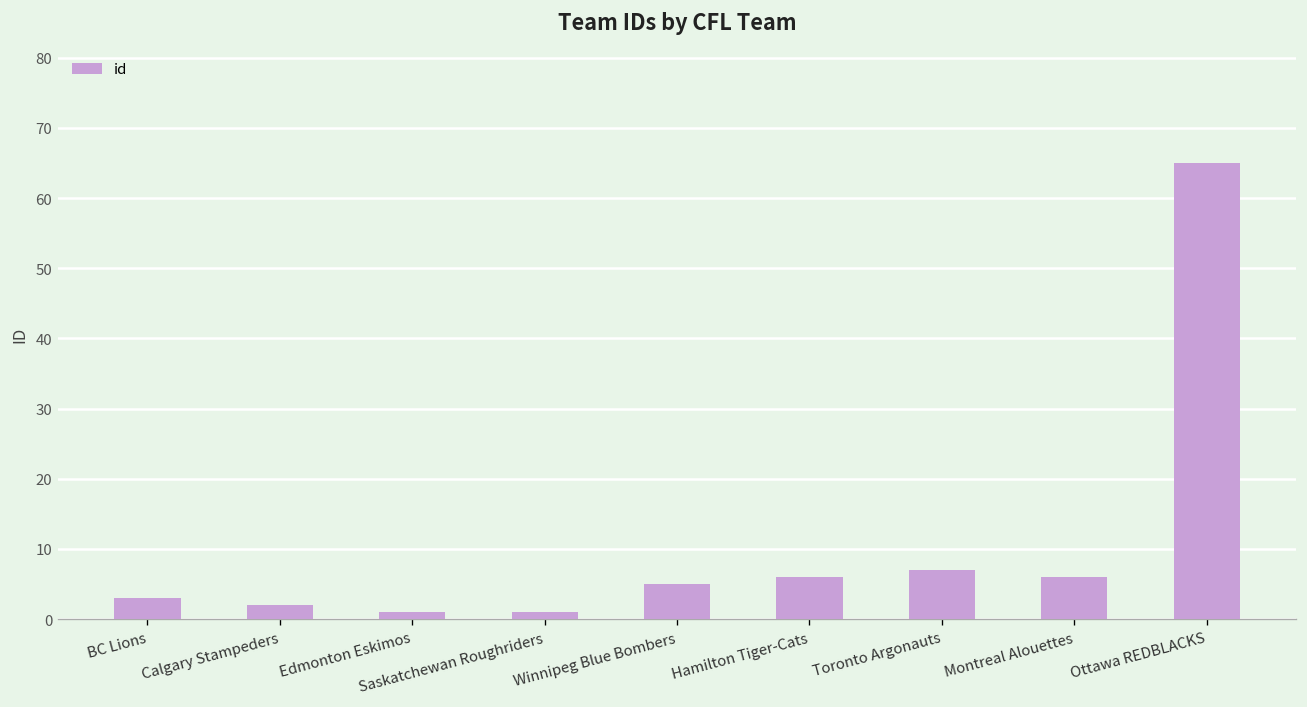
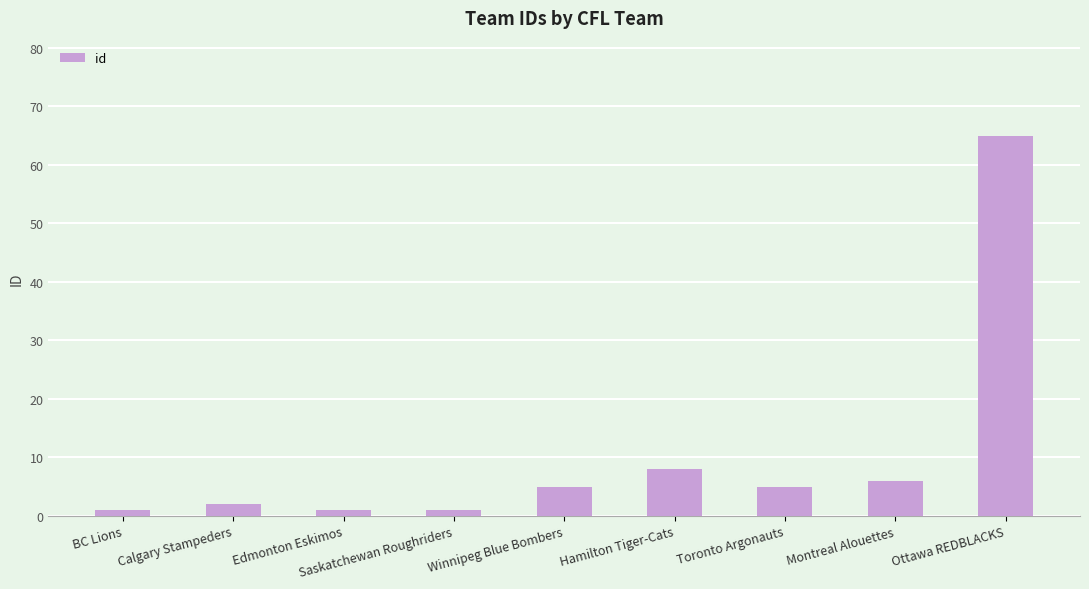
BC Lions: 3 -> 1
Hamilton Tiger-Cats: 6 -> 8
Toronto Argonauts: 7 -> 5
